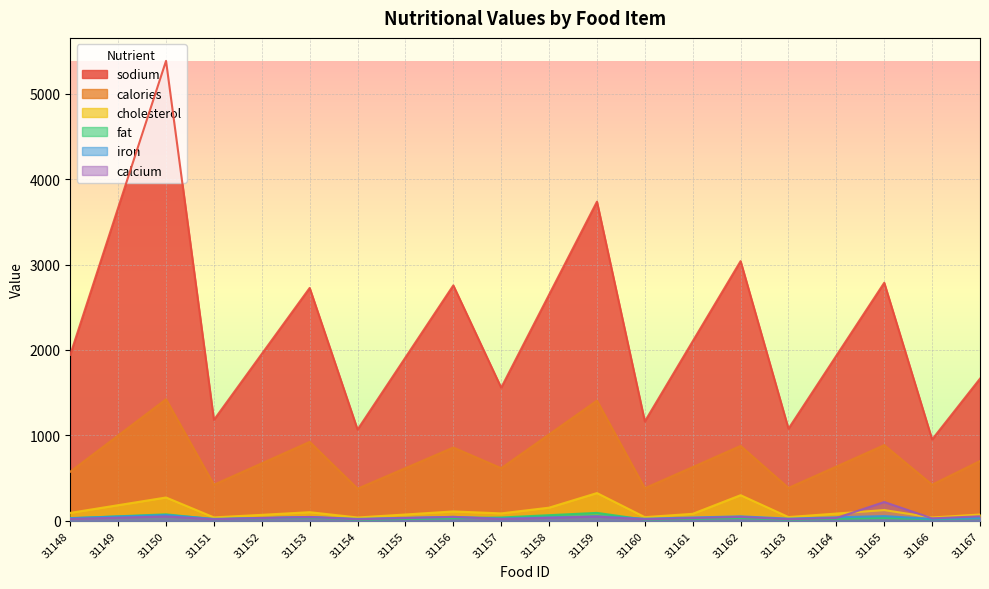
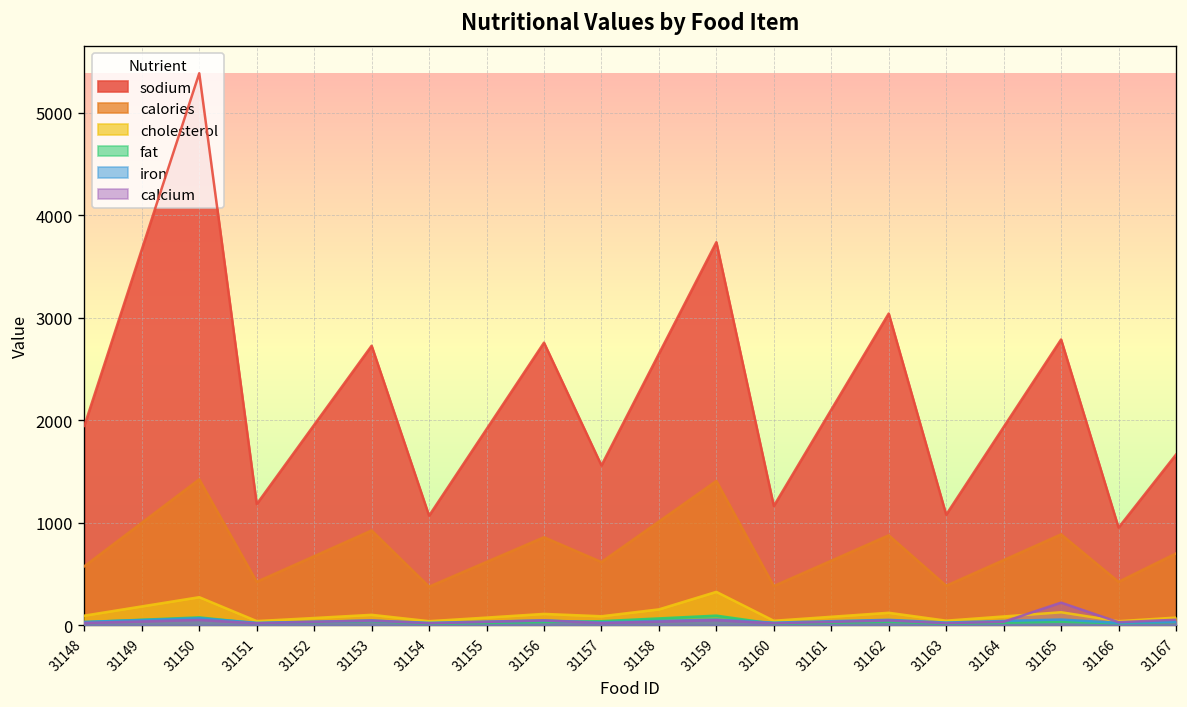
cholesterol, 31162: 300 -> 100
